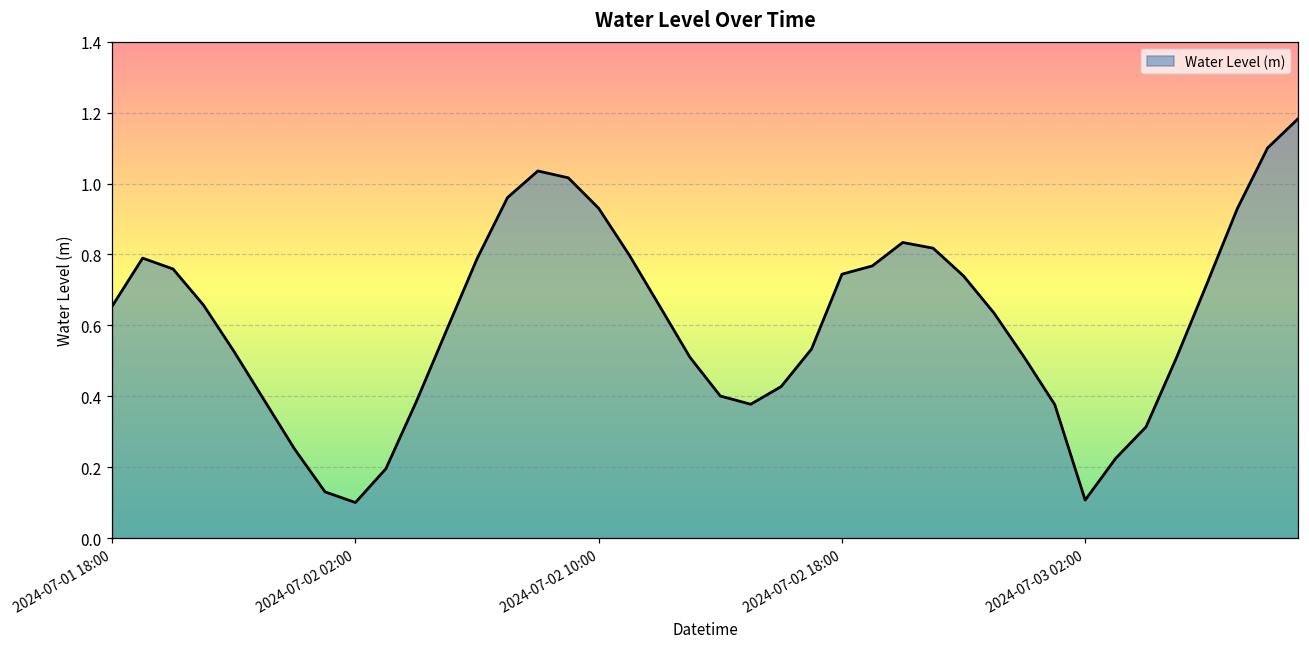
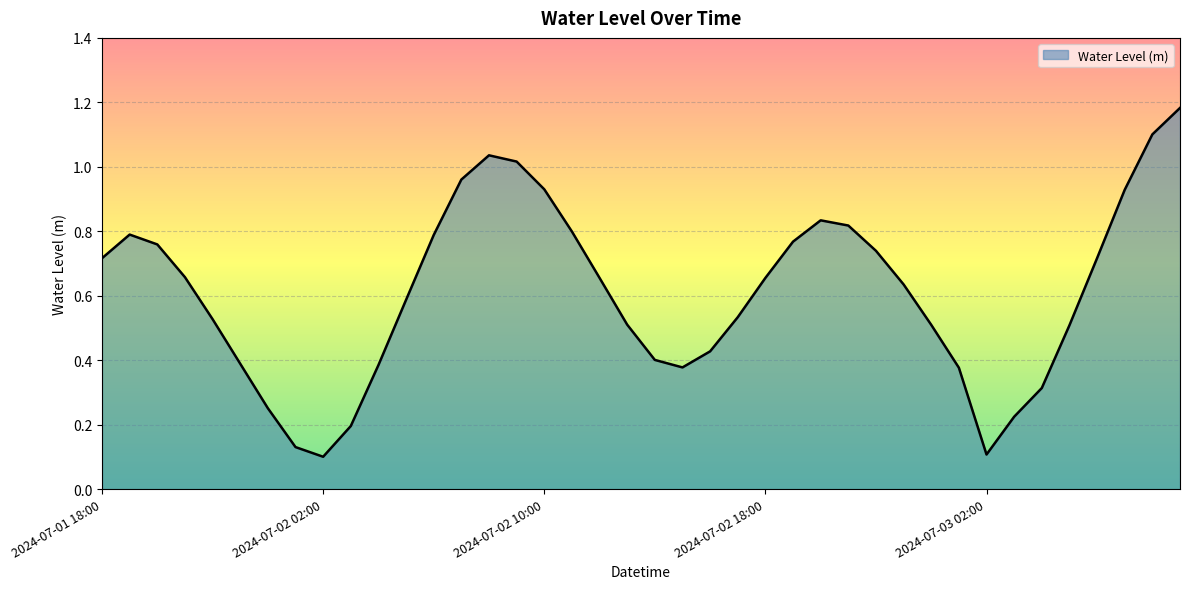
2024-07-01 18:00: 0.65 -> 0.72
2024-07-02 18:00: 0.74 -> 0.66
